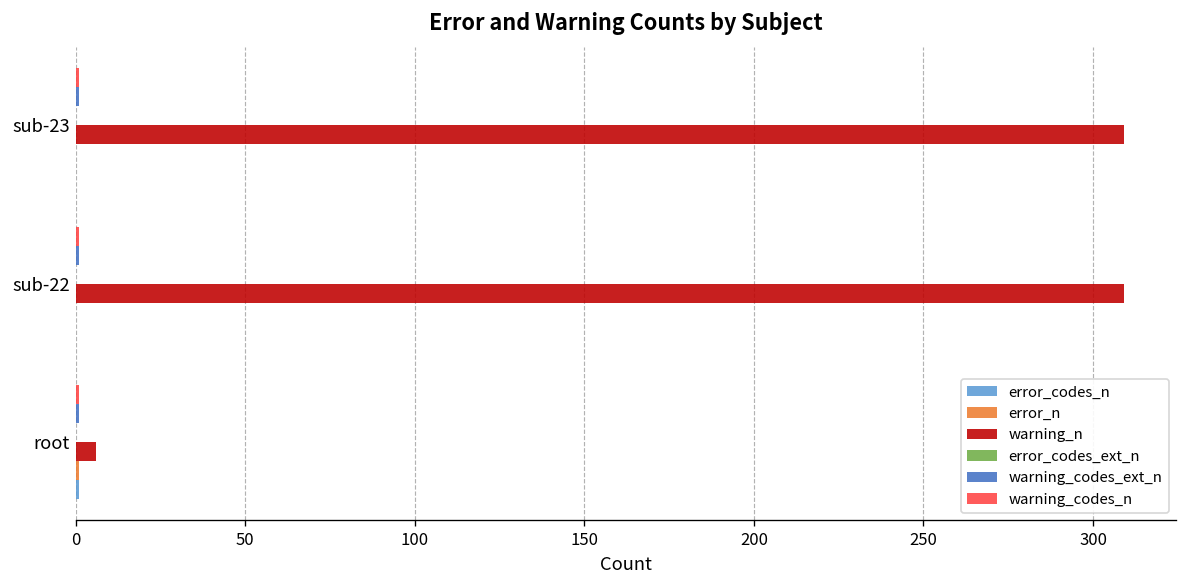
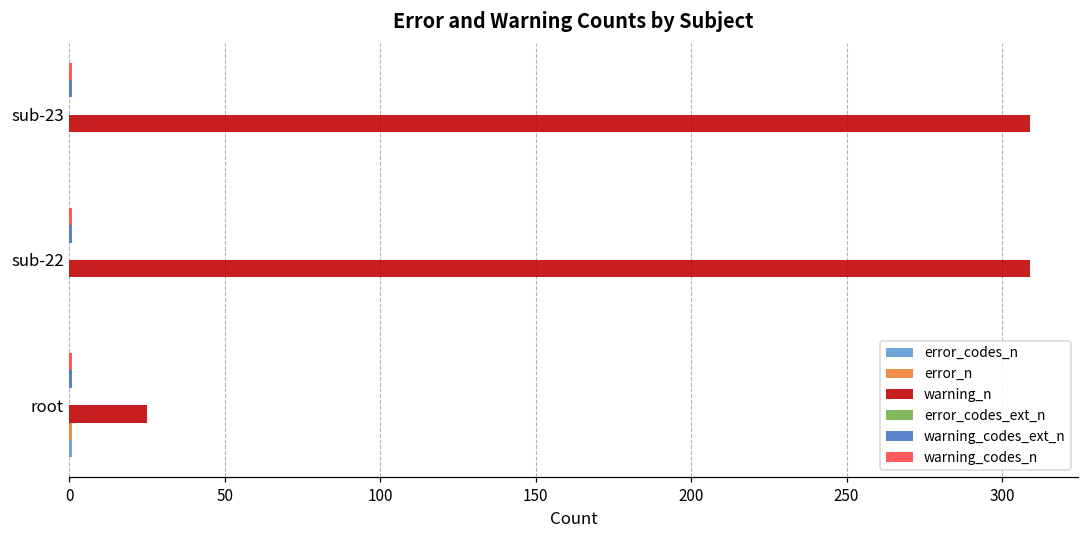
warning_n, root: 6 -> 25
